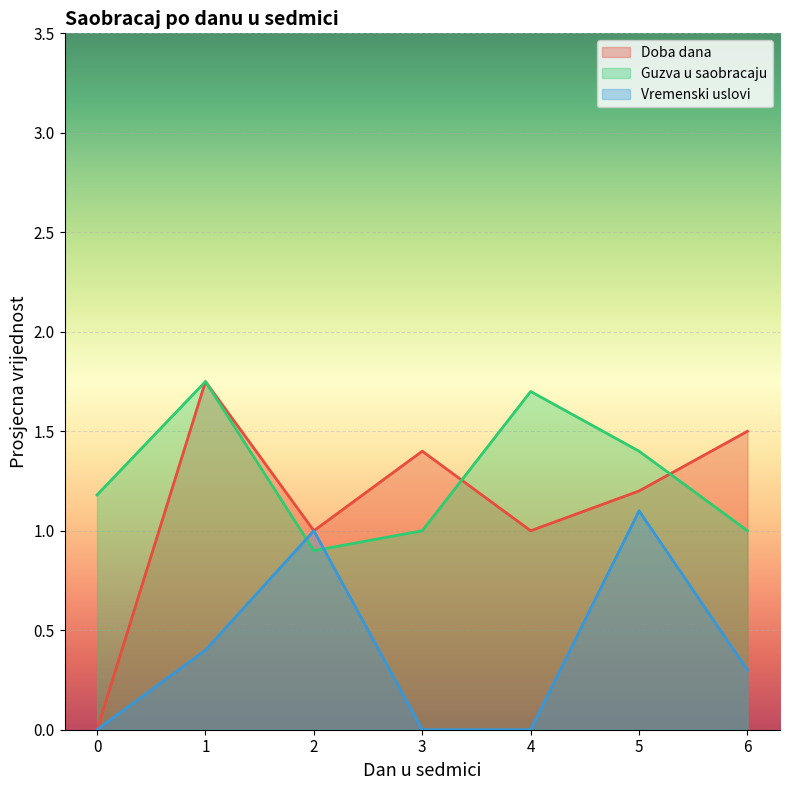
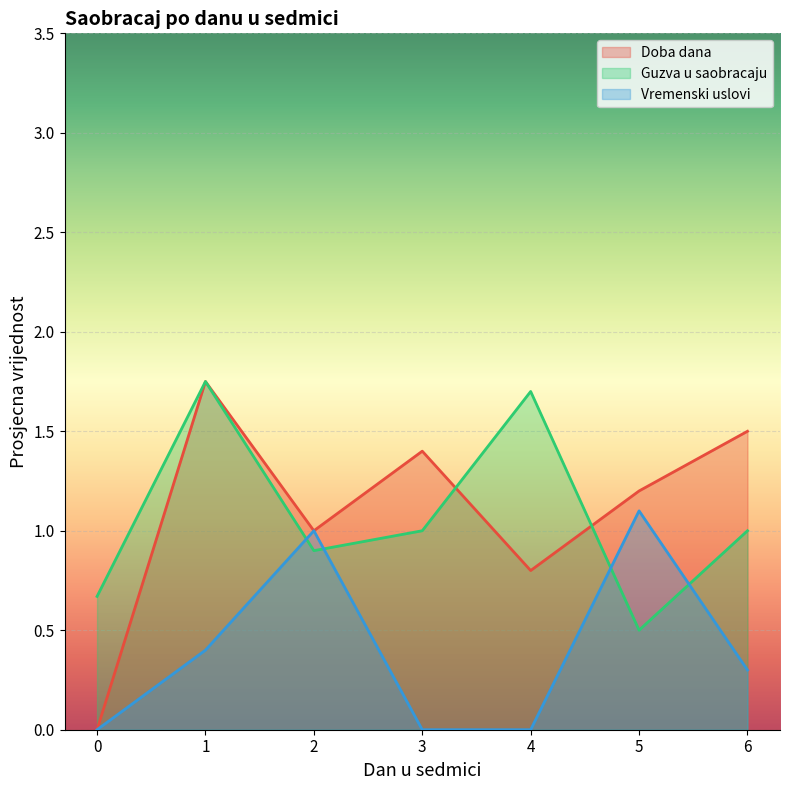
Guzva u saobracaju, 0: 1.18 -> 0.67
Doba dana, 4: 1.0 -> 0.8
Guzva u saobracaju, 5: 1.4 -> 0.5
